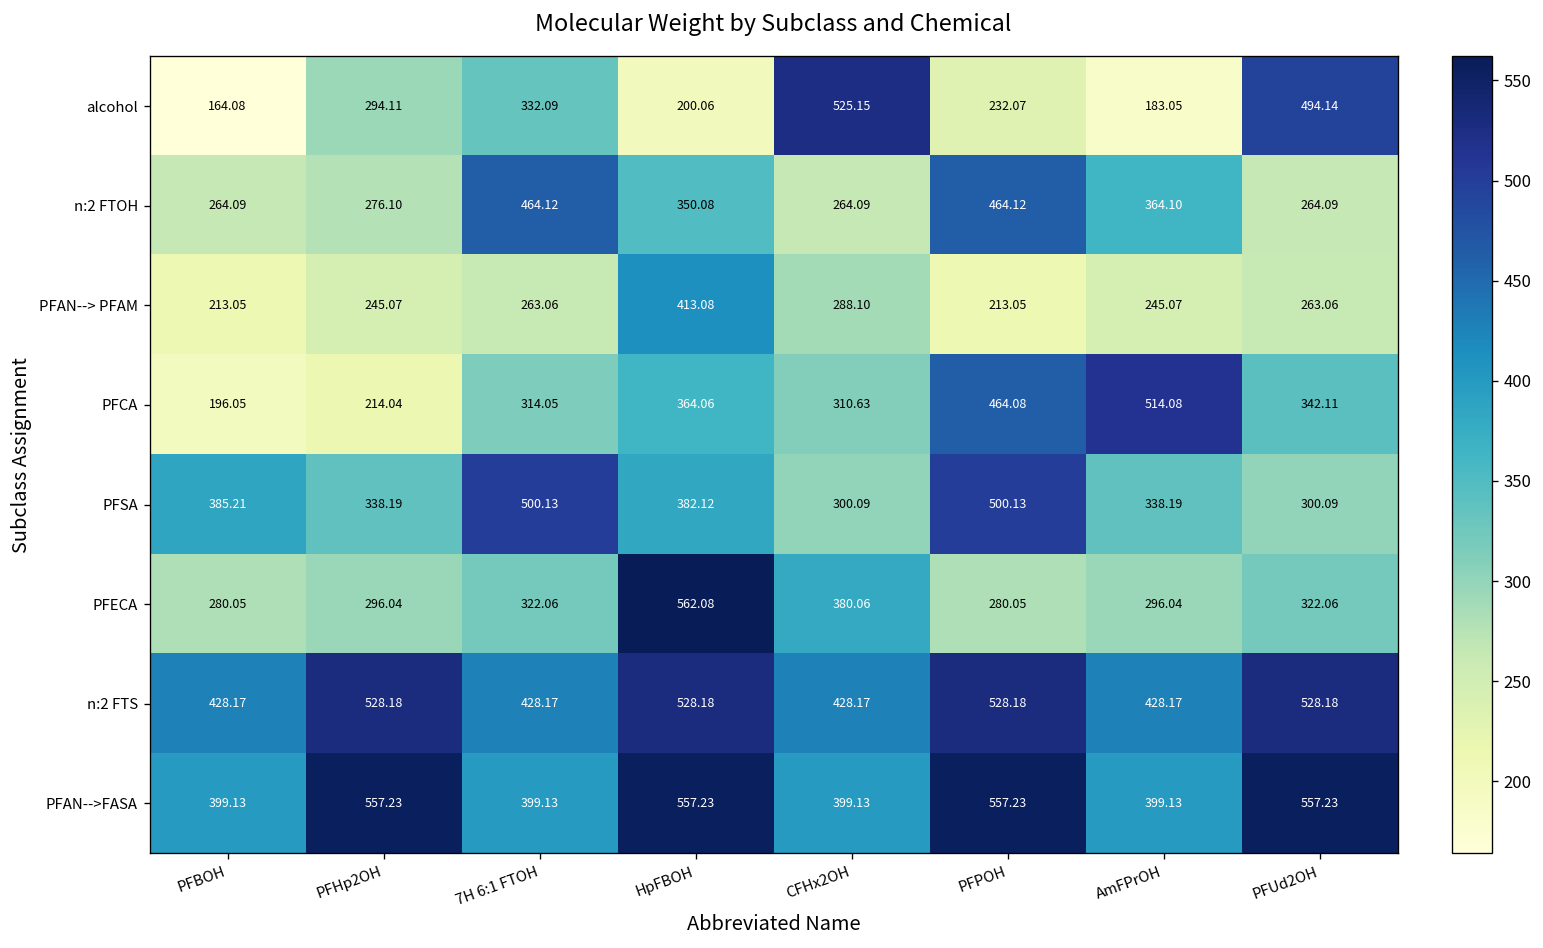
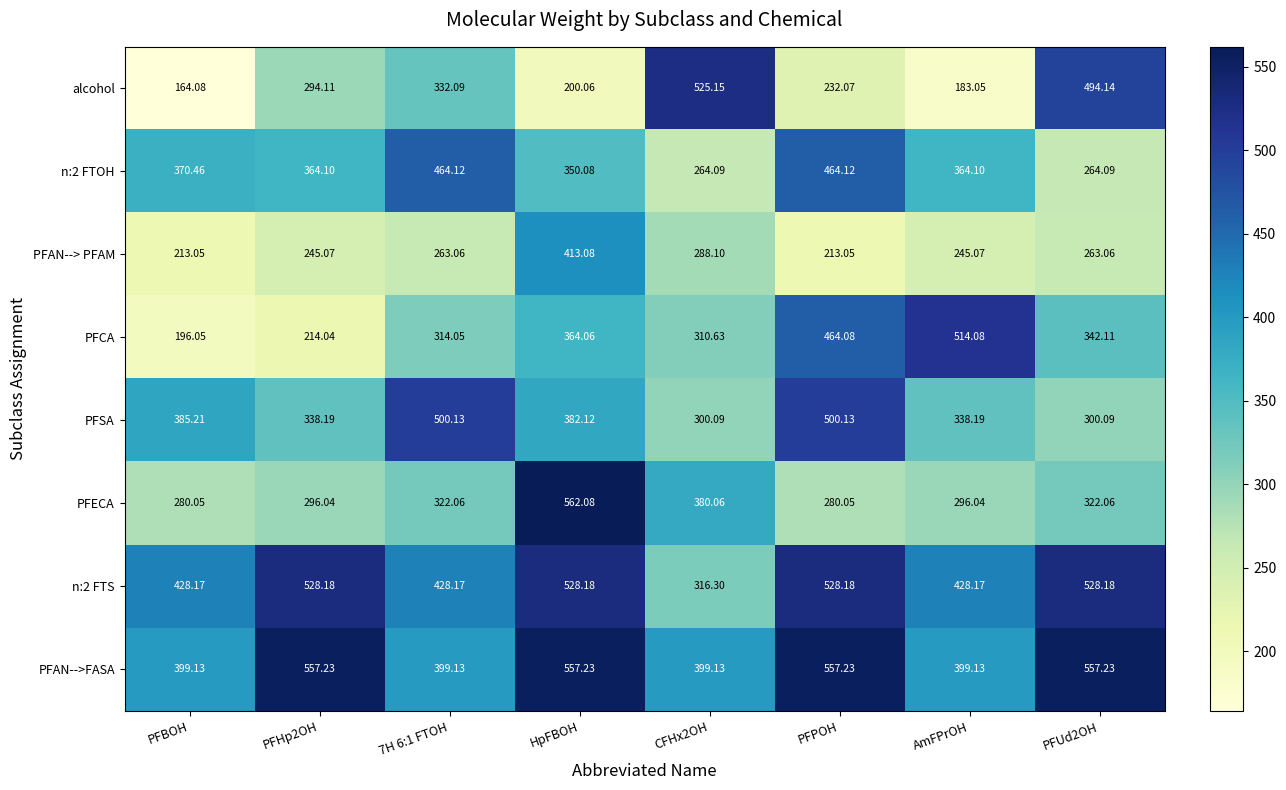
n:2 FTOH, PFBOH: 264.09 -> 370.46
n:2 FTOH, PFHp2OH: 276.10 -> 364.10
n:2 FTS, CFHx2OH: 428.17 -> 316.30
